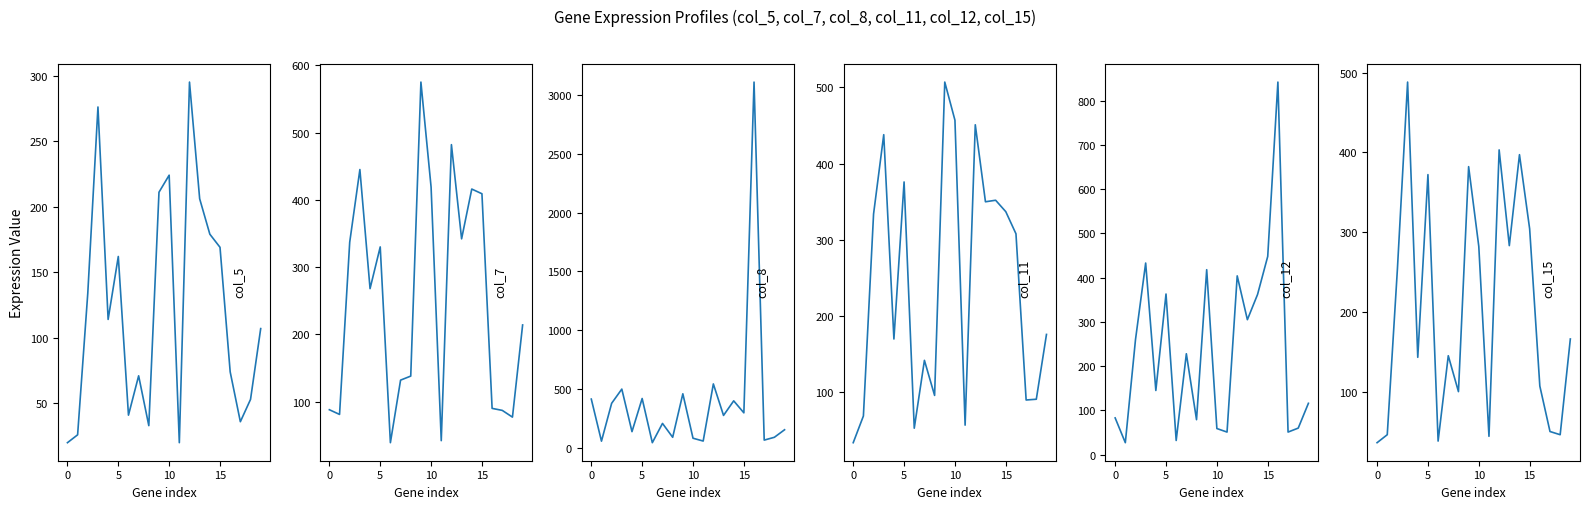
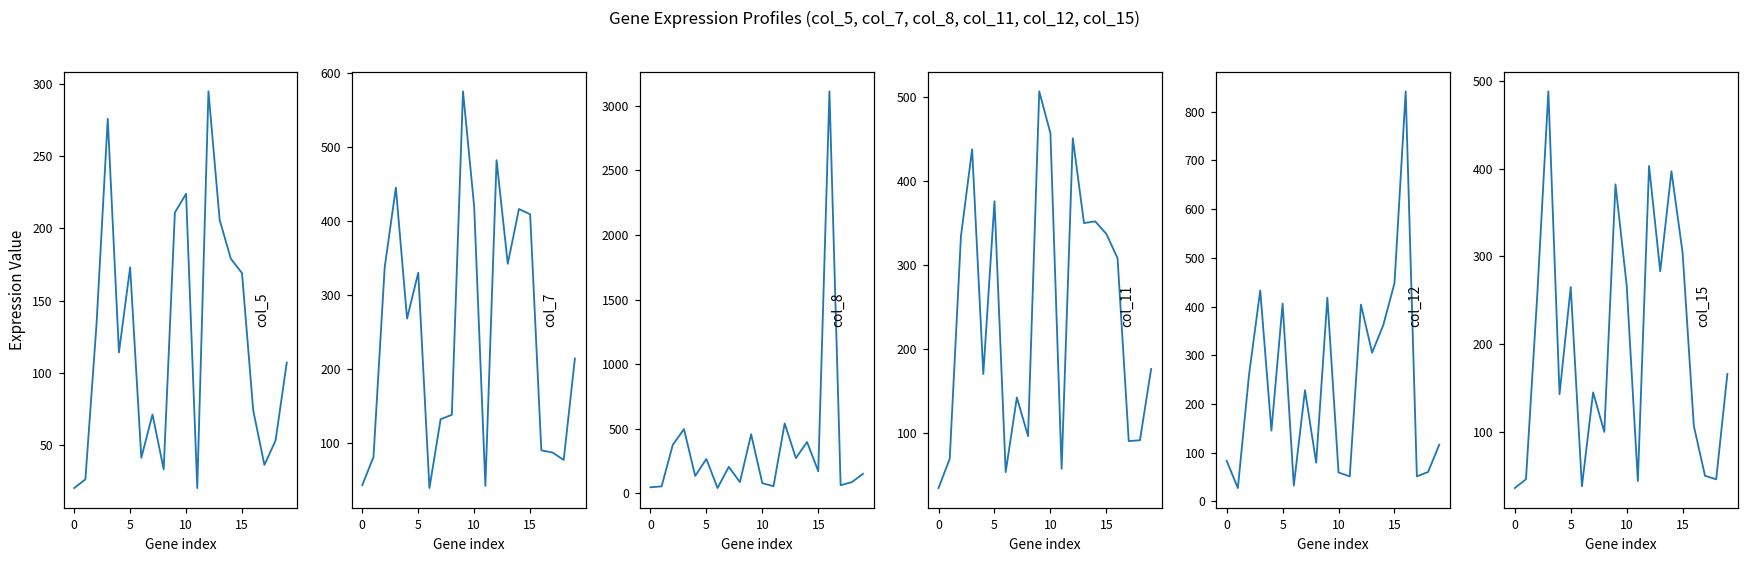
col_5, 5: 162 -> 173
col_7, 0: 90 -> 40
col_8, 0: 410 -> 50
col_8, 5: 420 -> 270
col_8, 15: 300 -> 170
col_12, 5: 360 -> 410
col_15, 5: 370 -> 270
col_15, 10: 280 -> 270
